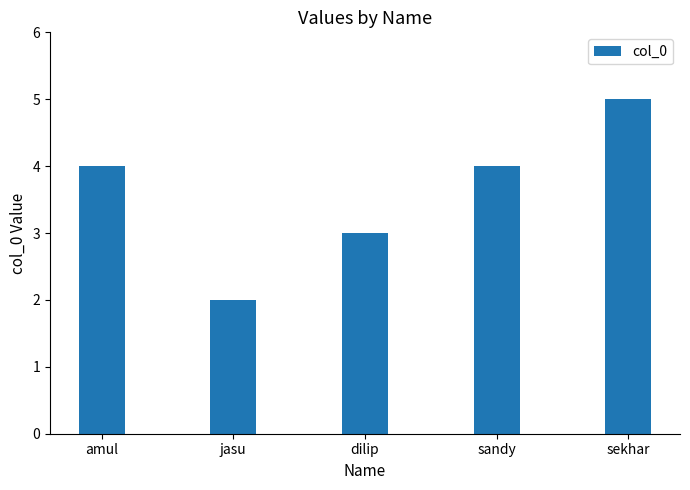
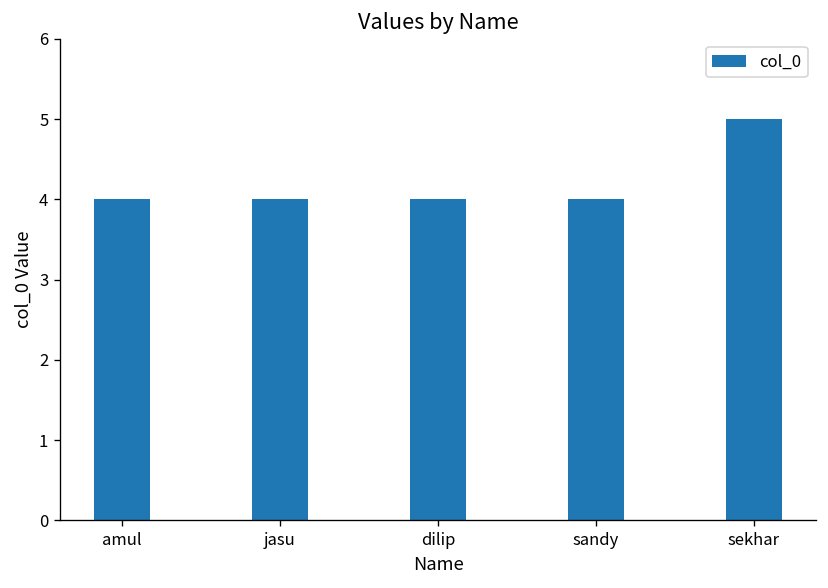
jasu: 2 -> 4
dilip: 3 -> 4
